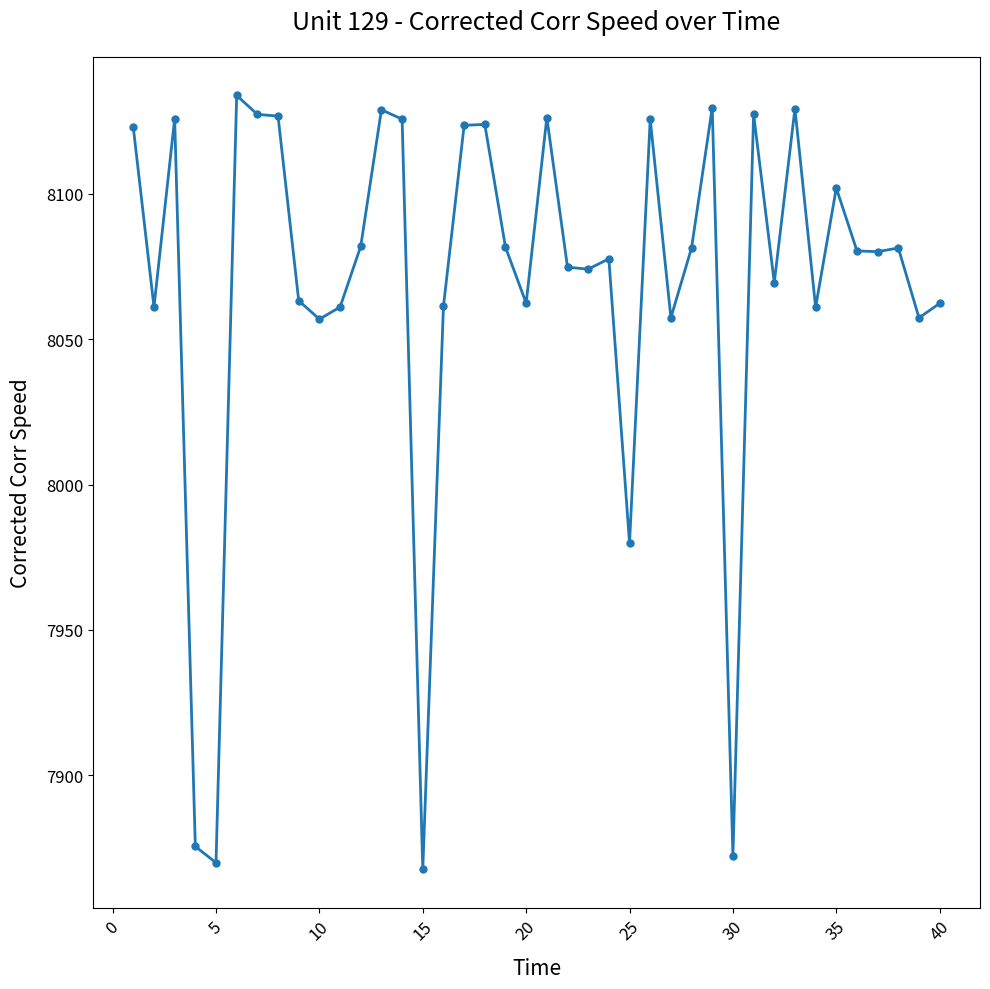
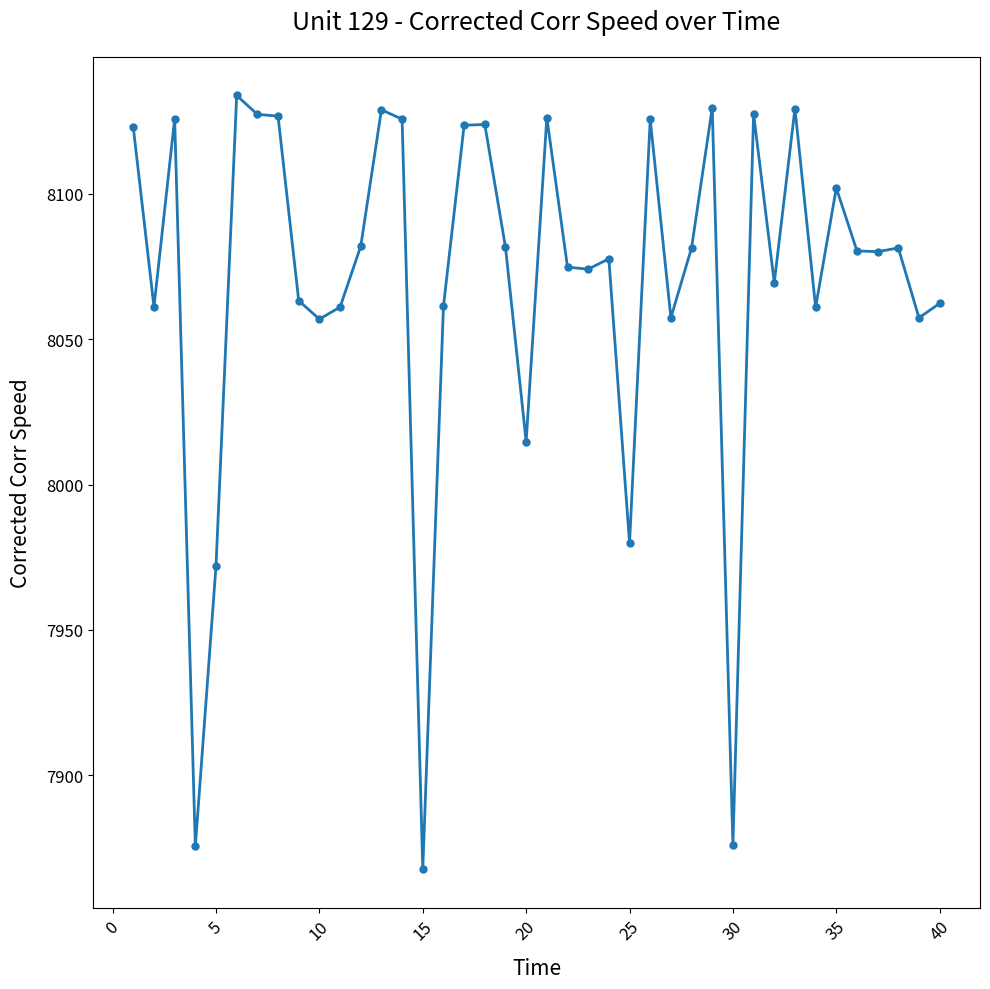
5: 7870 -> 7972
20: 8062 -> 8015
30: 7872 -> 7876
